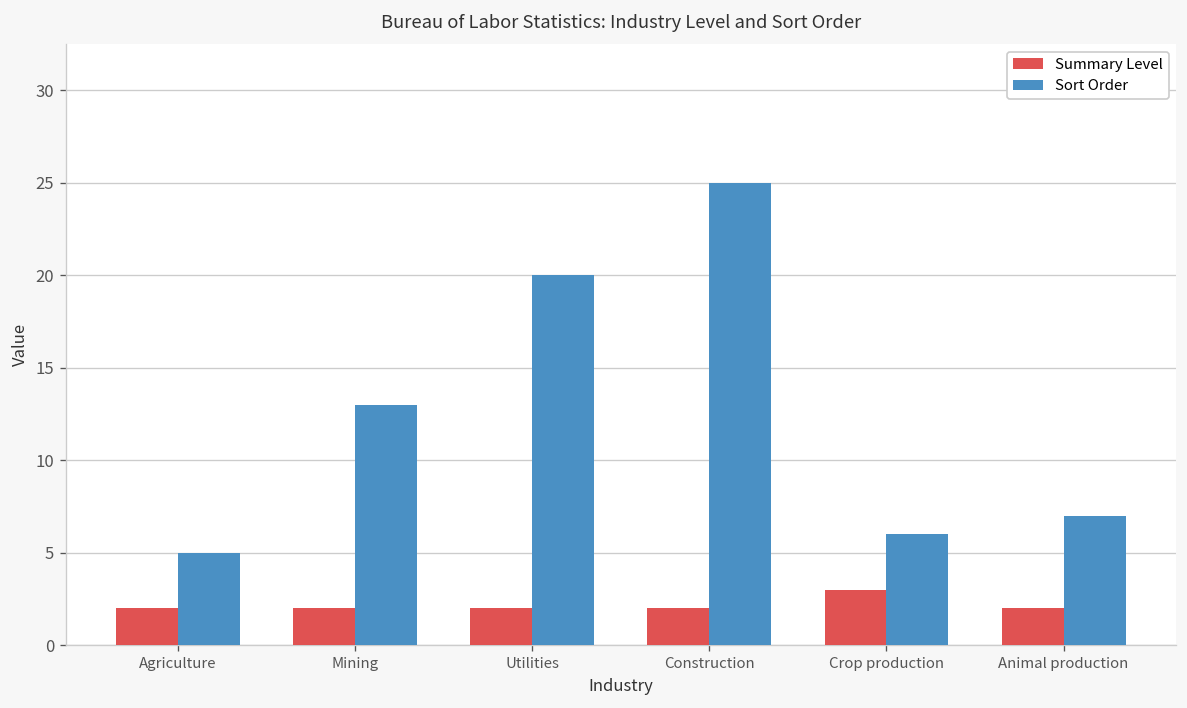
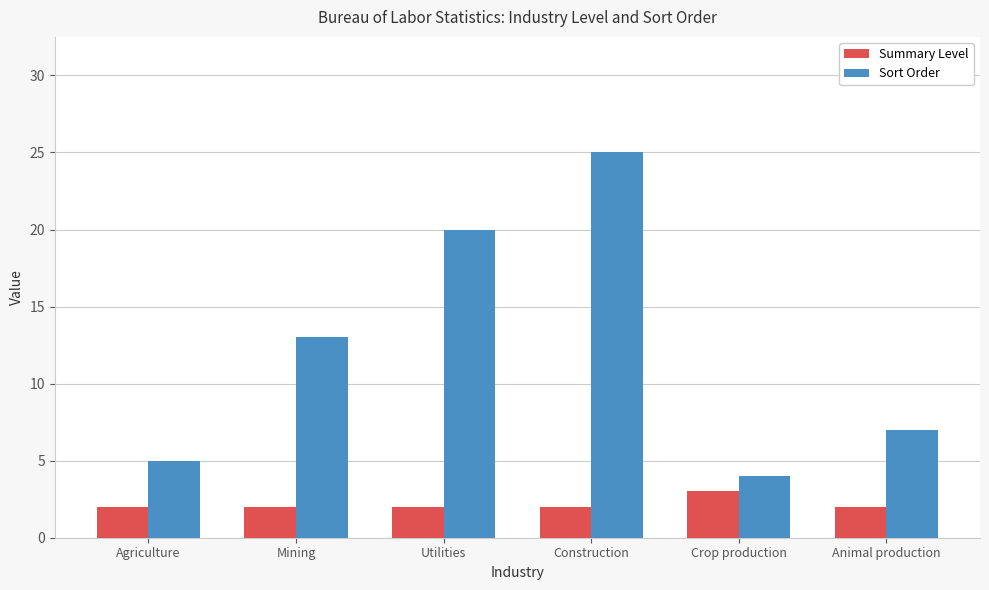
Sort Order, Crop production: 6 -> 4
